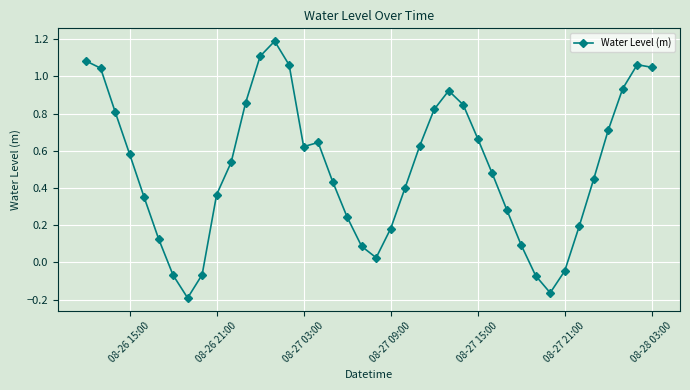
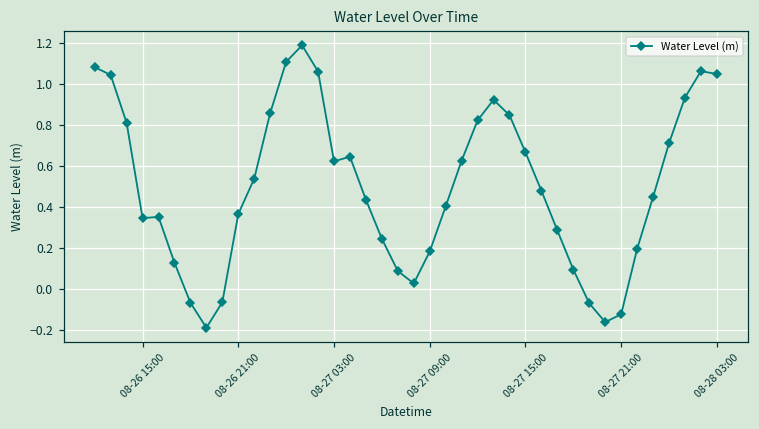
08-26 15:00: 0.58 -> 0.34
08-27 21:00: -0.05 -> -0.13
